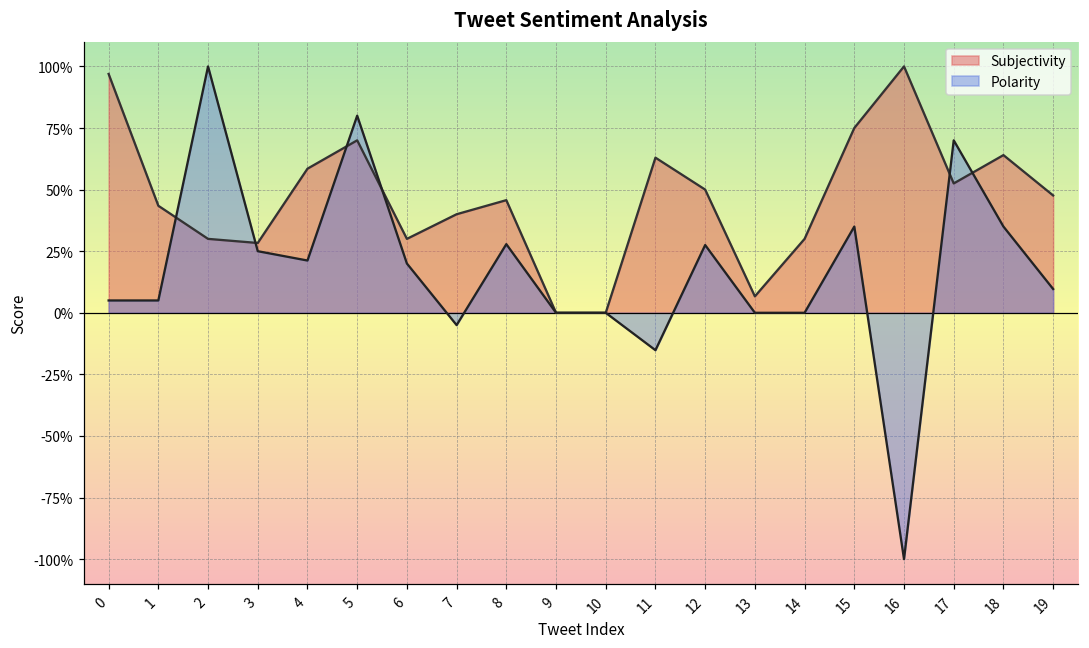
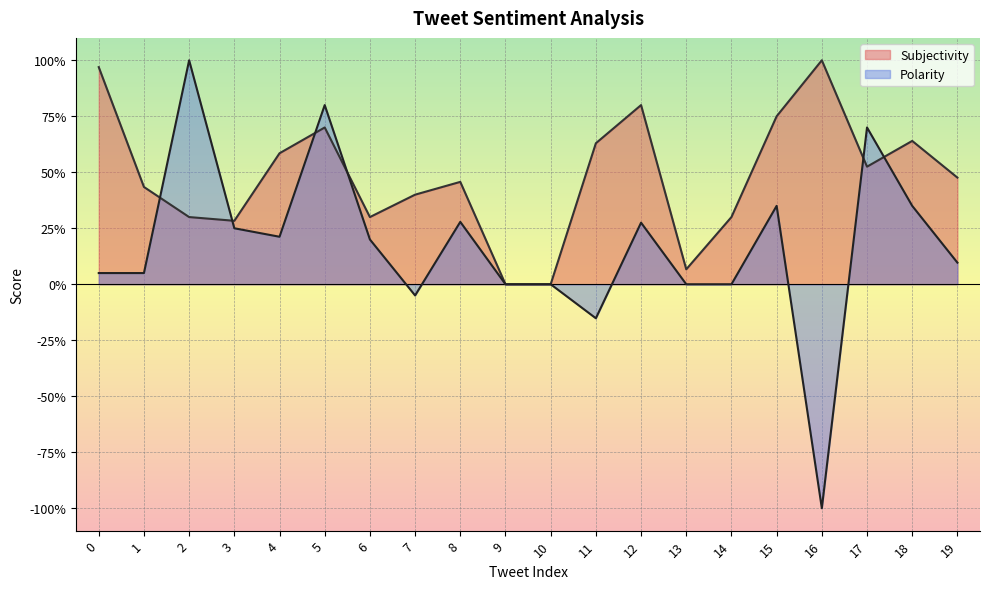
Subjectivity, 12: 50% -> 80%
